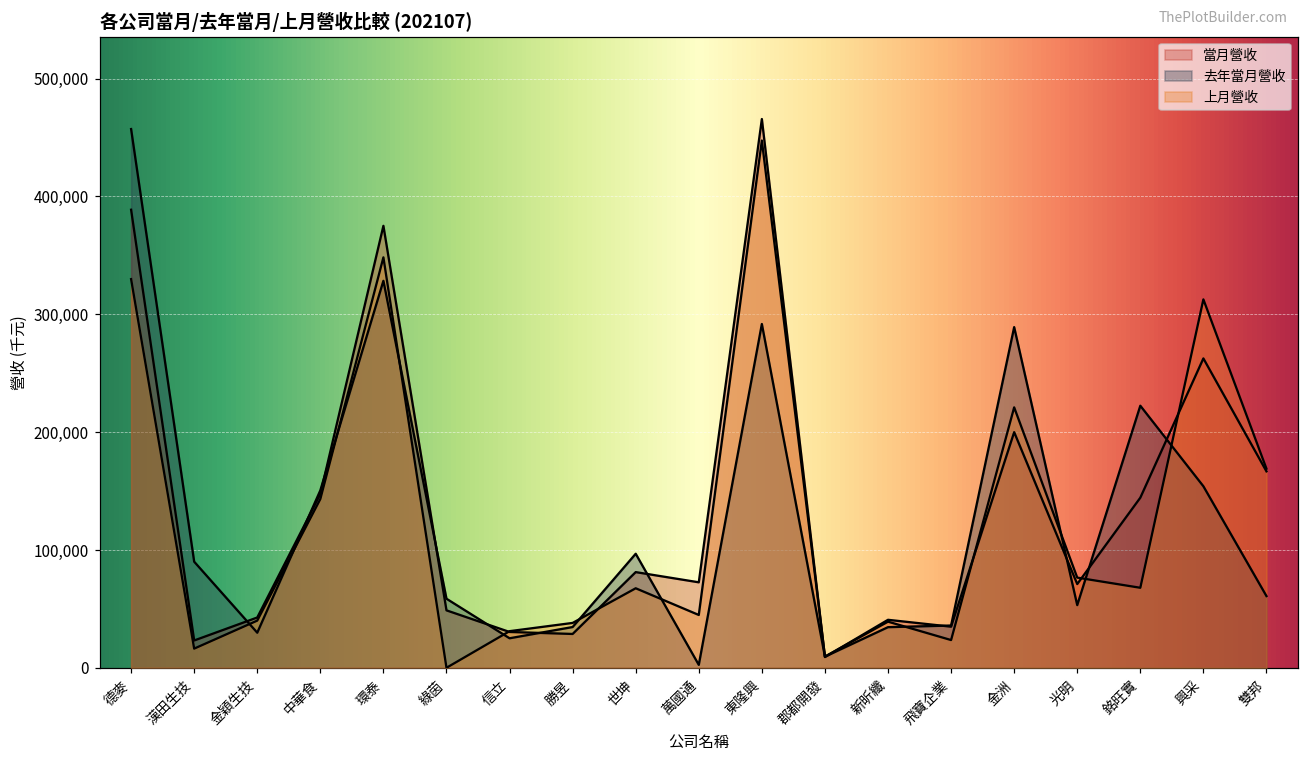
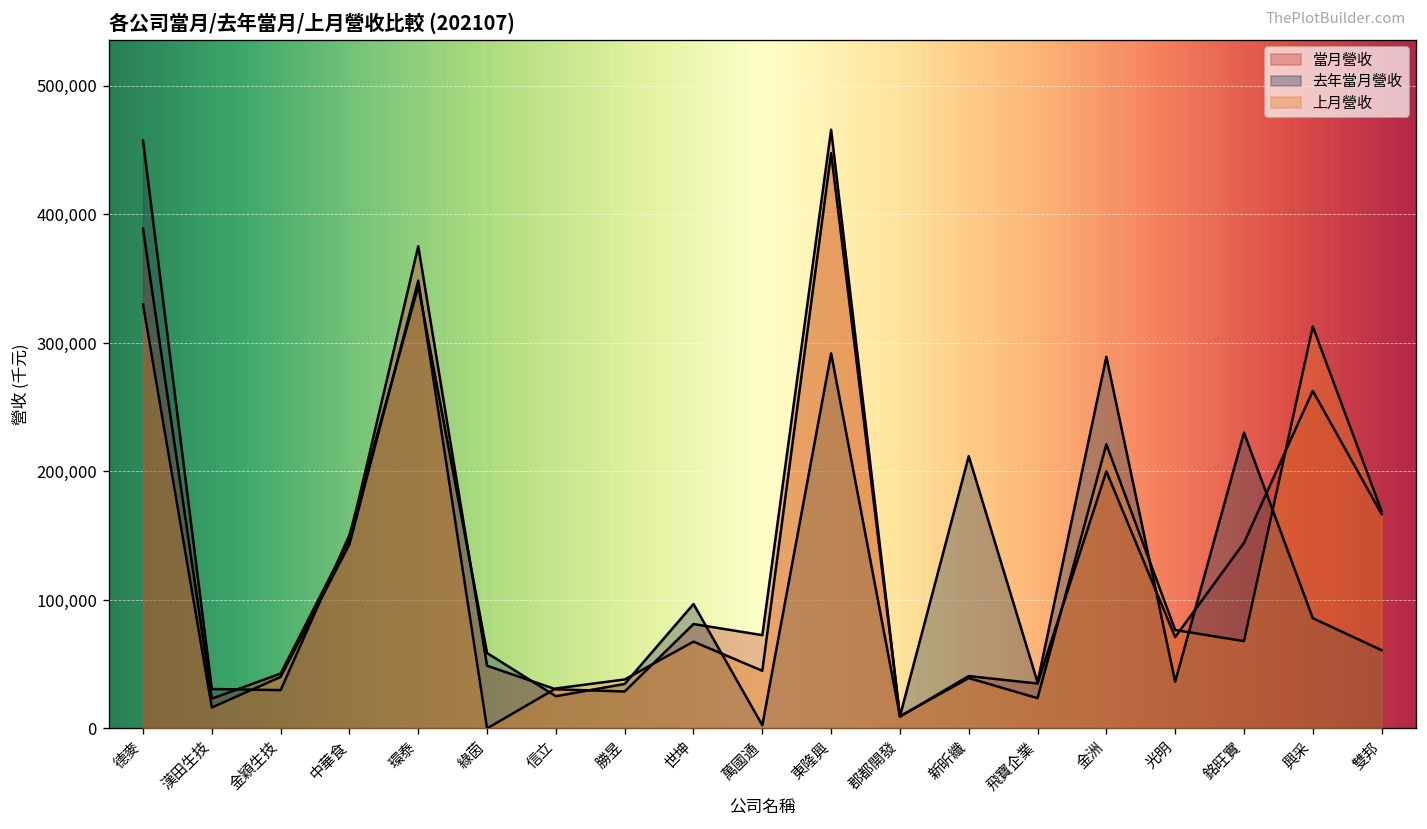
去年當月營收, 漢田生技: 90,000 -> 31,000
去年當月營收, 環泰: 328,000 -> 344,000
去年當月營收, 新昕纖: 34,000 -> 212,000
去年當月營收, 光明: 53,000 -> 36,000
去年當月營收, 銘旺實: 222,000 -> 230,000
去年當月營收, 興采: 154,000 -> 86,000
